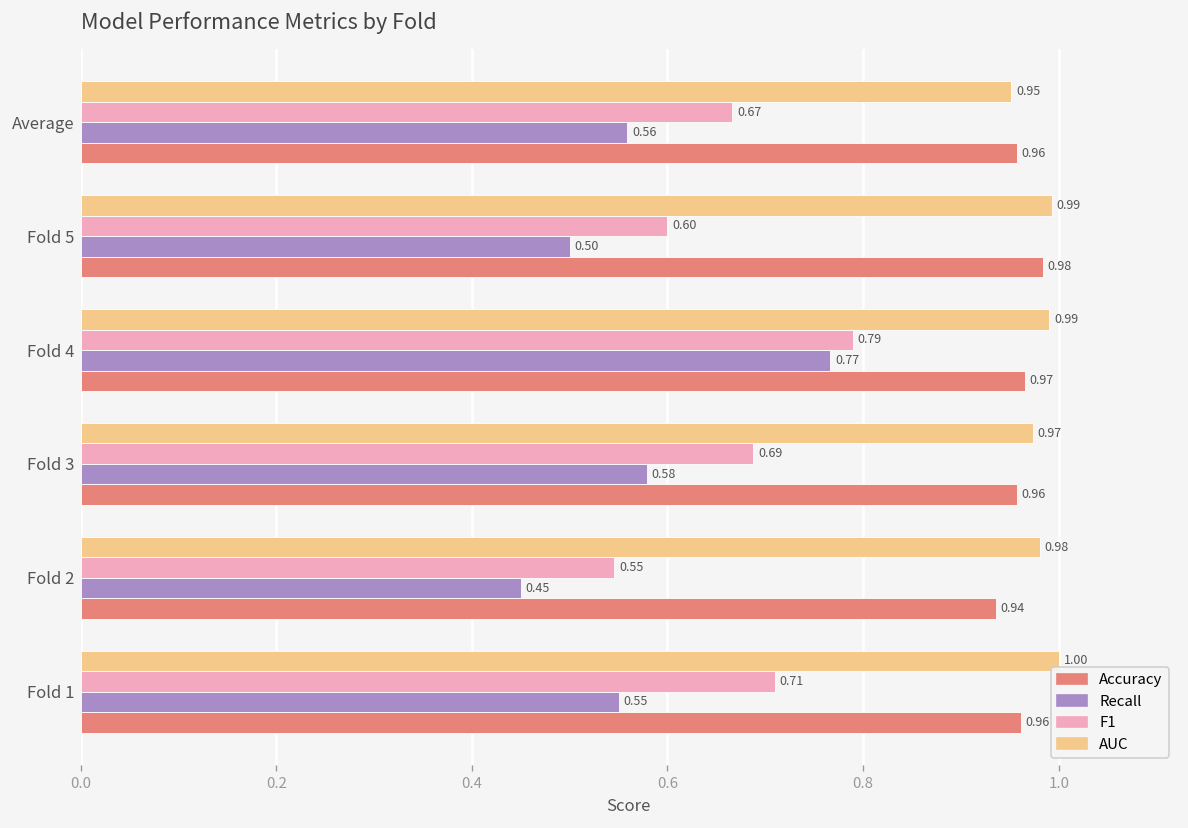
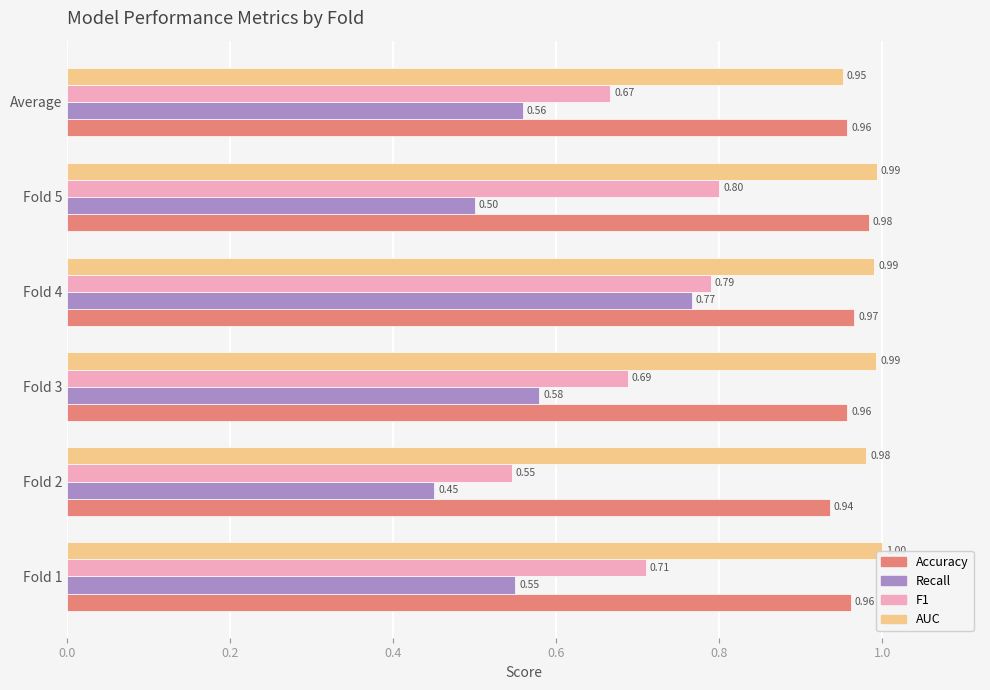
F1, Fold 5: 0.60 -> 0.80
AUC, Fold 3: 0.97 -> 0.99
